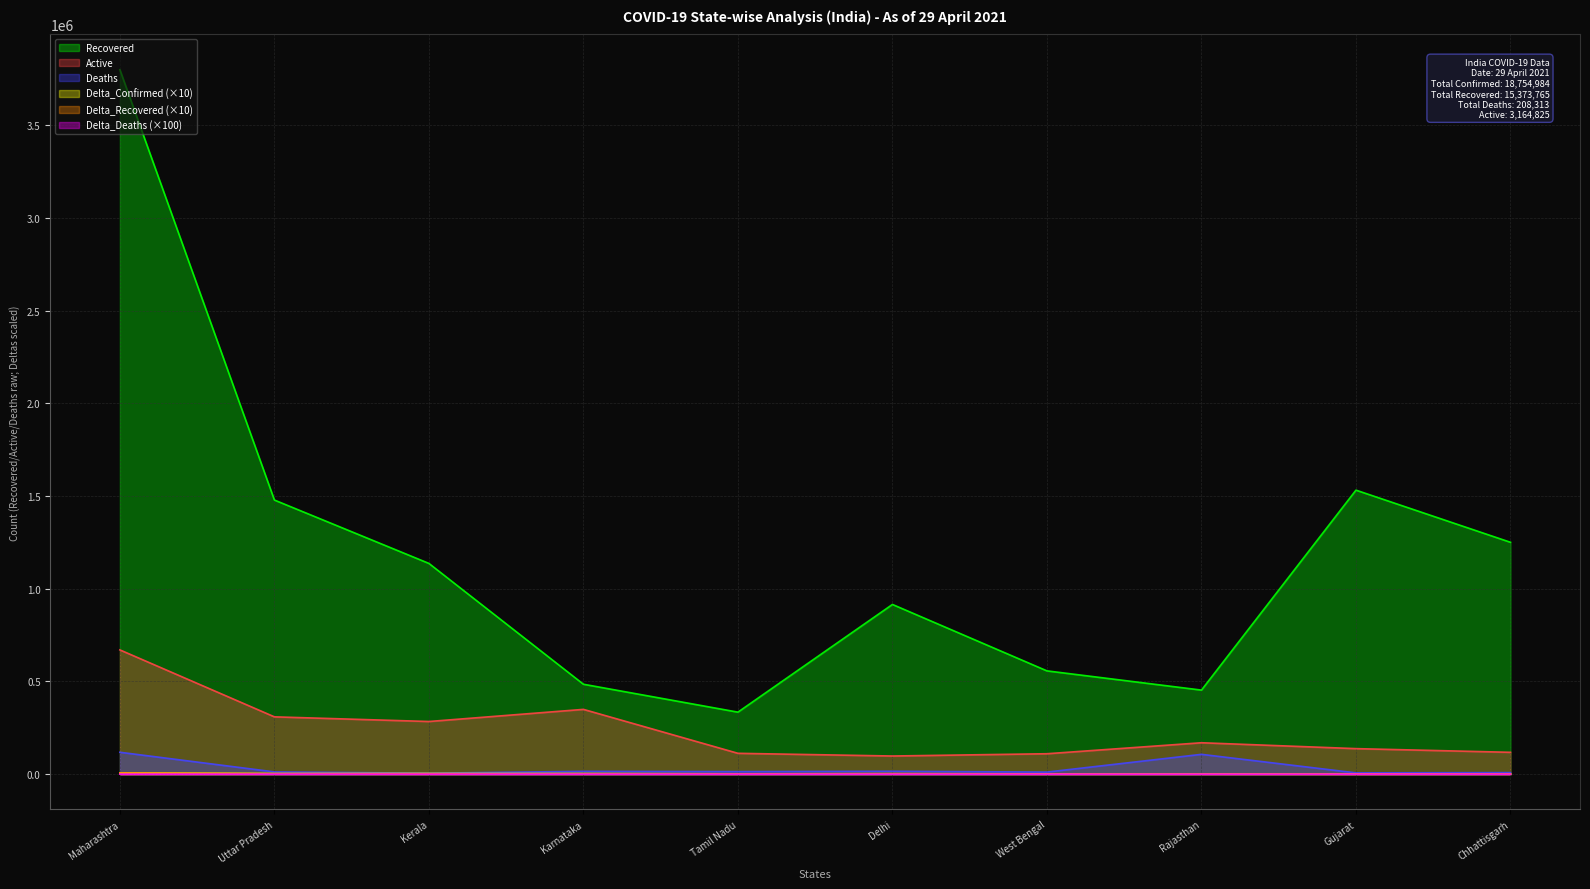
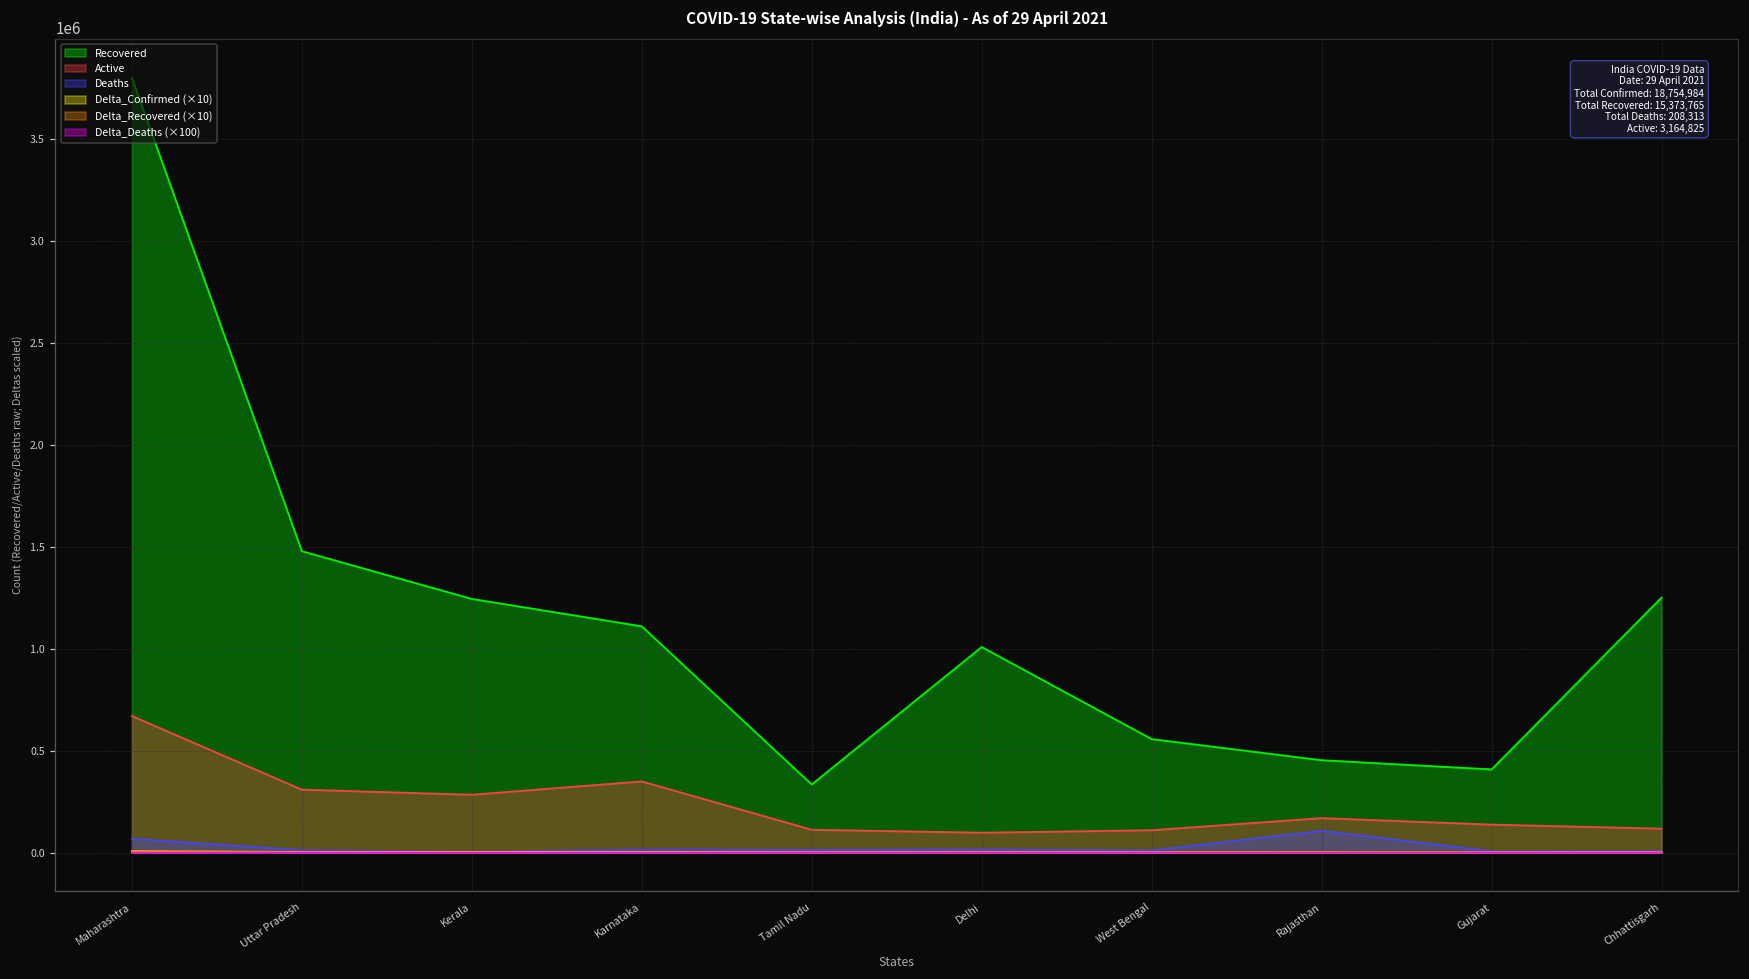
Deaths, Maharashtra: 120000 -> 70000
Recovered, Kerala: 1140000 -> 1240000
Recovered, Karnataka: 490000 -> 1110000
Recovered, Delhi: 920000 -> 1010000
Recovered, Gujarat: 1530000 -> 410000
